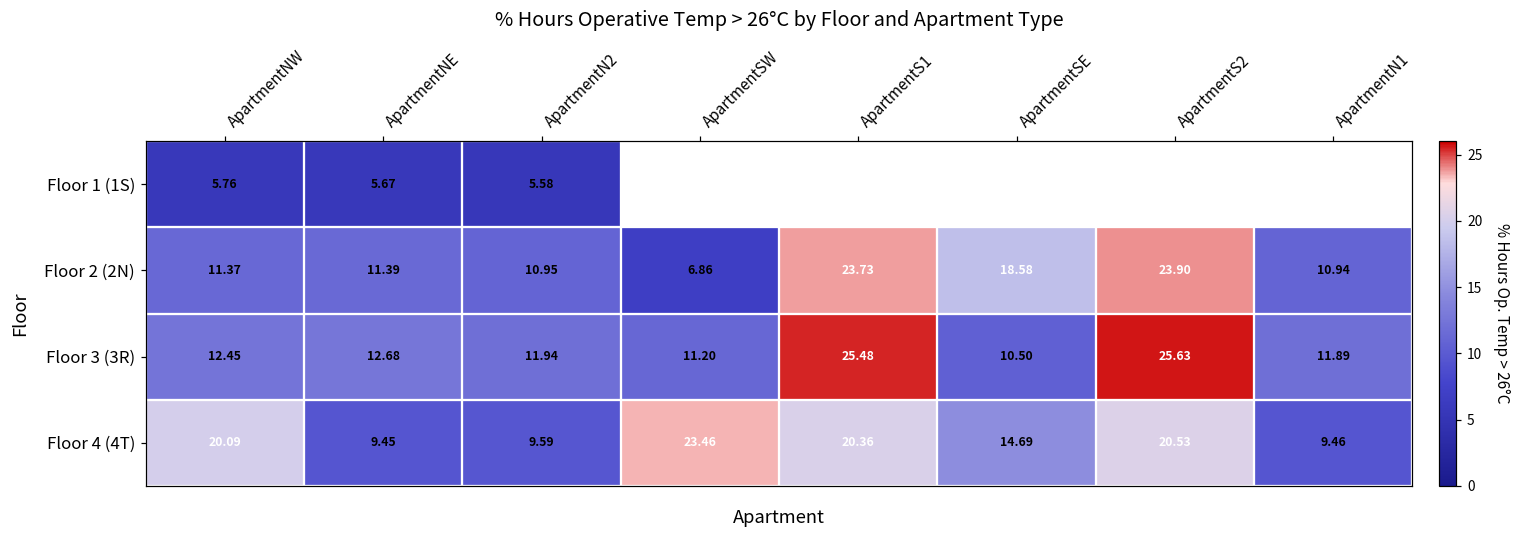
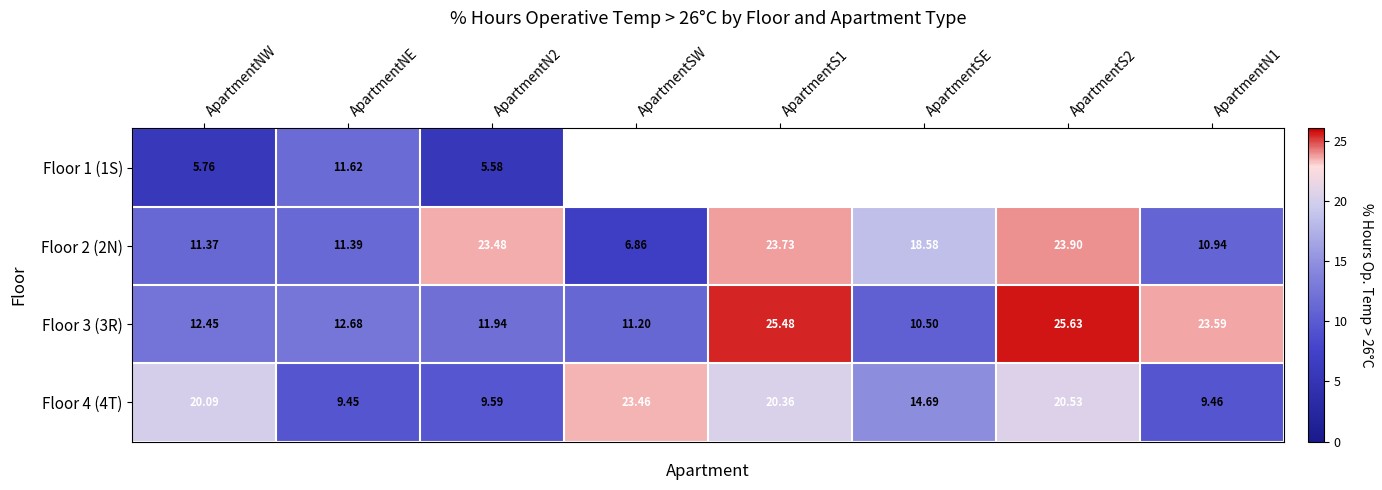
Floor 1 (1S), ApartmentNE: 5.67 -> 11.62
Floor 2 (2N), ApartmentN2: 10.95 -> 23.48
Floor 3 (3R), ApartmentN1: 11.89 -> 23.59
